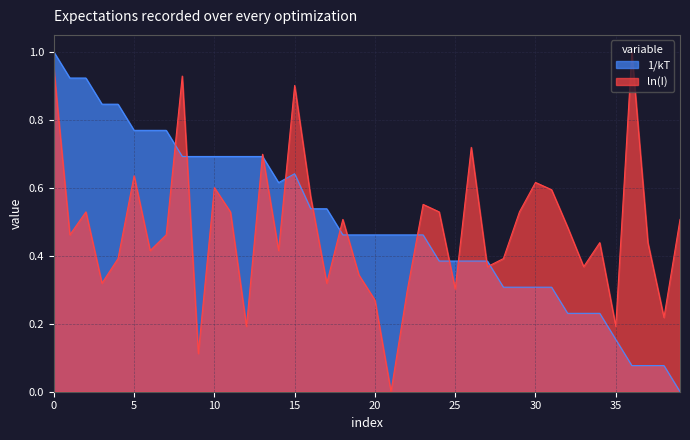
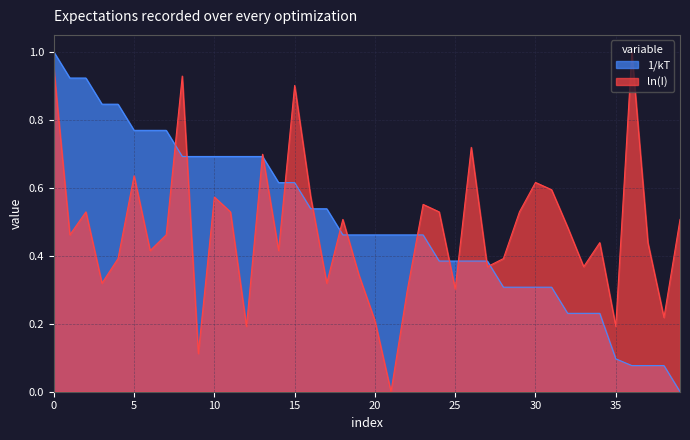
ln(I), 10: 0.60 -> 0.57
1/kT, 15: 0.64 -> 0.62
ln(I), 20: 0.27 -> 0.21
1/kT, 35: 0.15 -> 0.10
